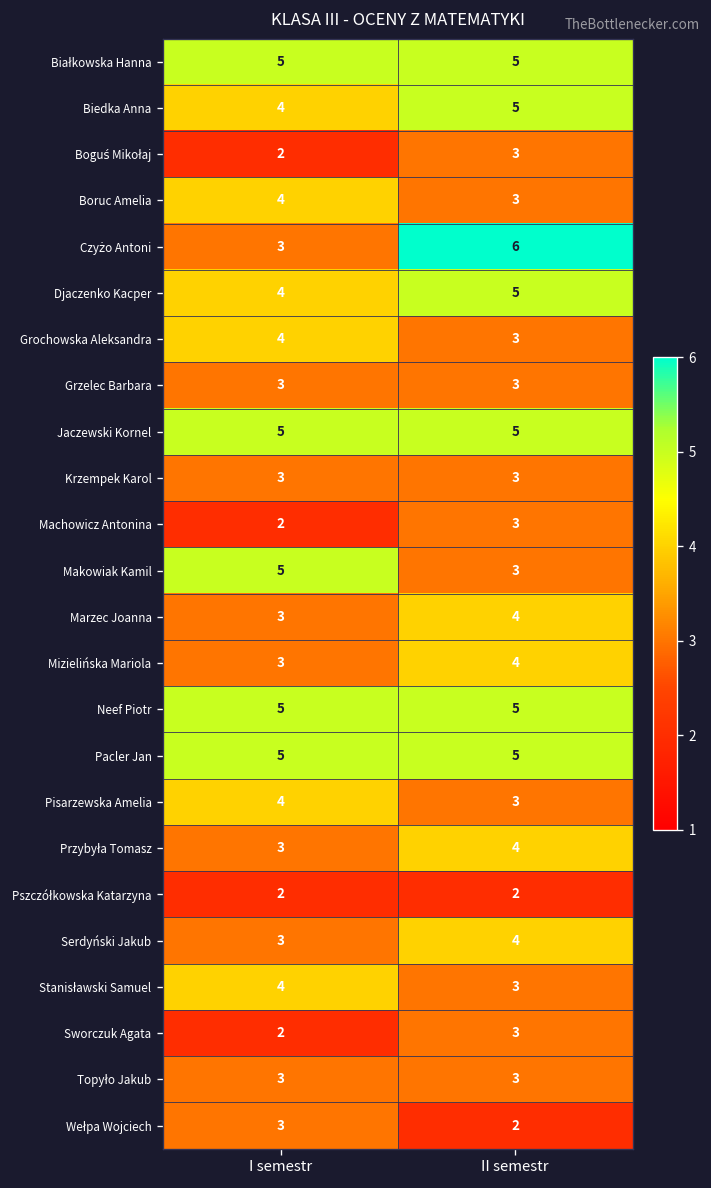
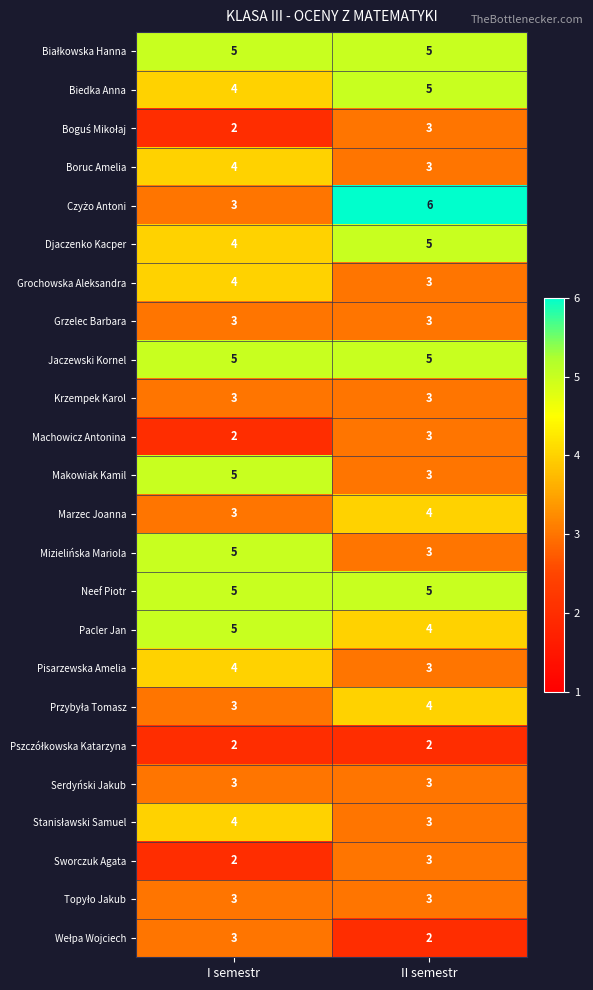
Mizielińska Mariola, I semestr: 3 -> 5
Mizielińska Mariola, II semestr: 4 -> 3
Pacler Jan, II semestr: 5 -> 4
Serdyński Jakub, II semestr: 4 -> 3
